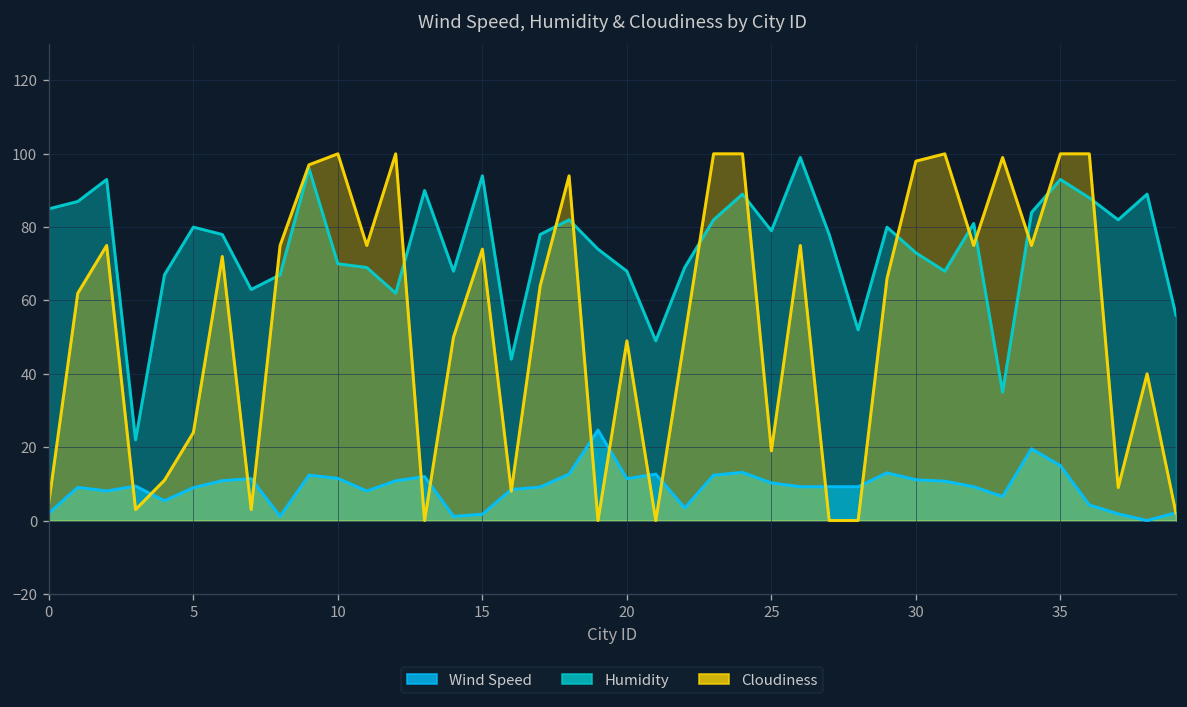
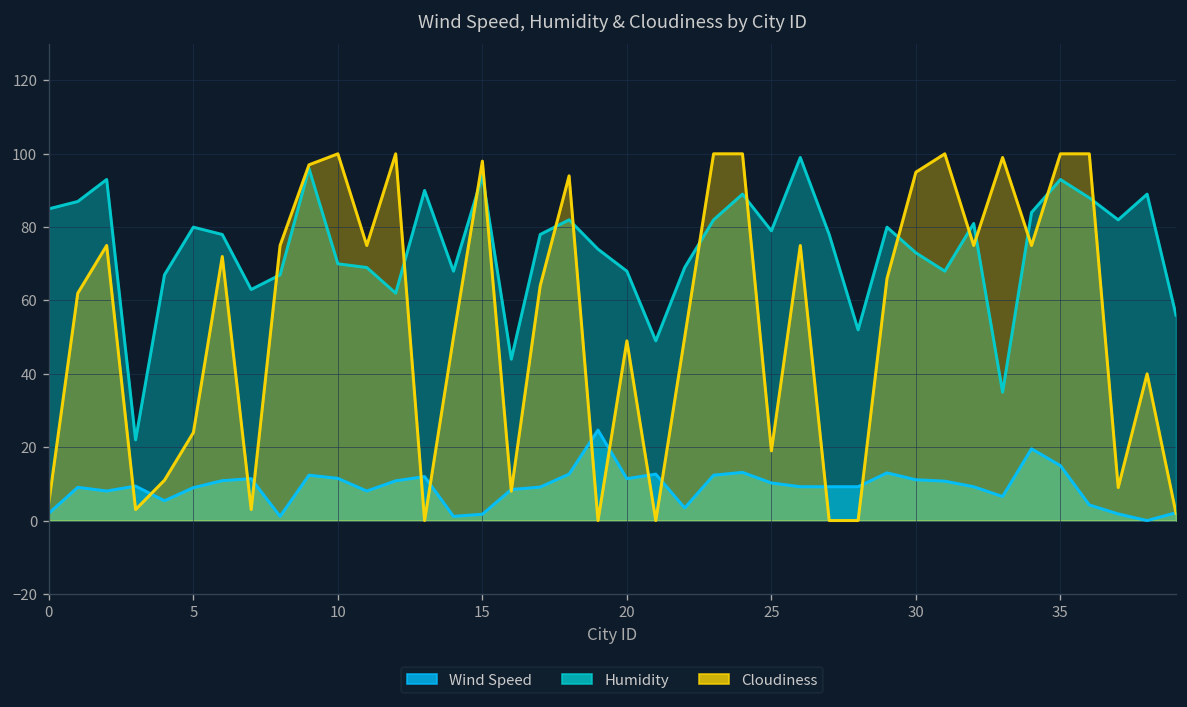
Cloudiness, 15: 74 -> 98
Cloudiness, 30: 98 -> 95
